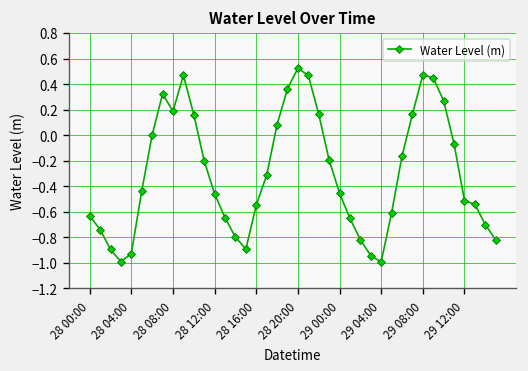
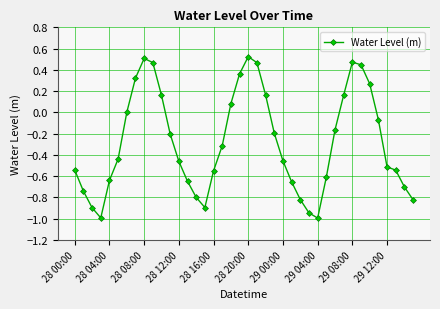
28 00:00: -0.63 -> -0.54
28 04:00: -0.93 -> -0.64
28 08:00: 0.19 -> 0.51
